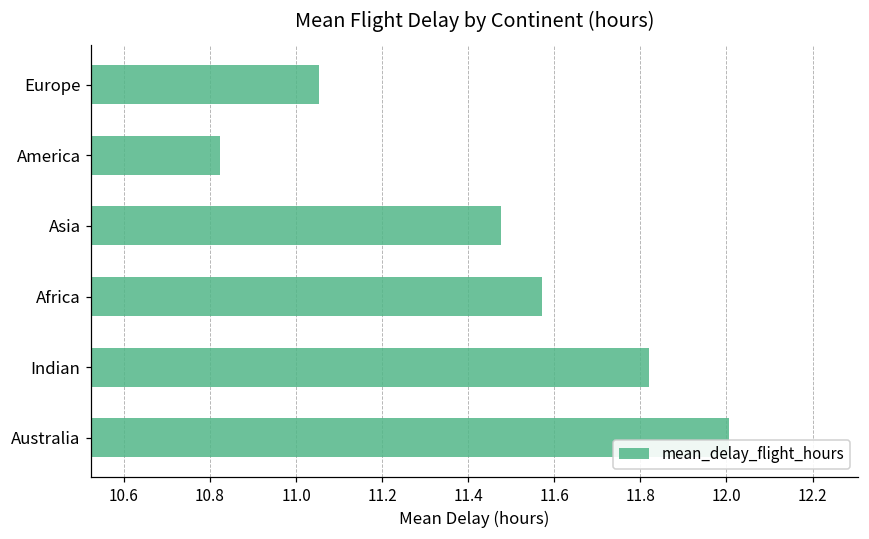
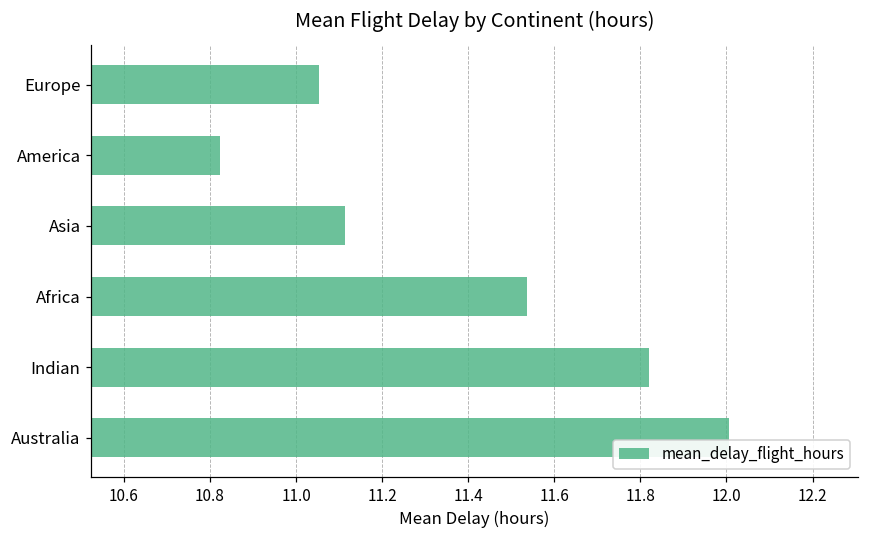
Asia: 11.48 -> 11.11
Africa: 11.57 -> 11.54
